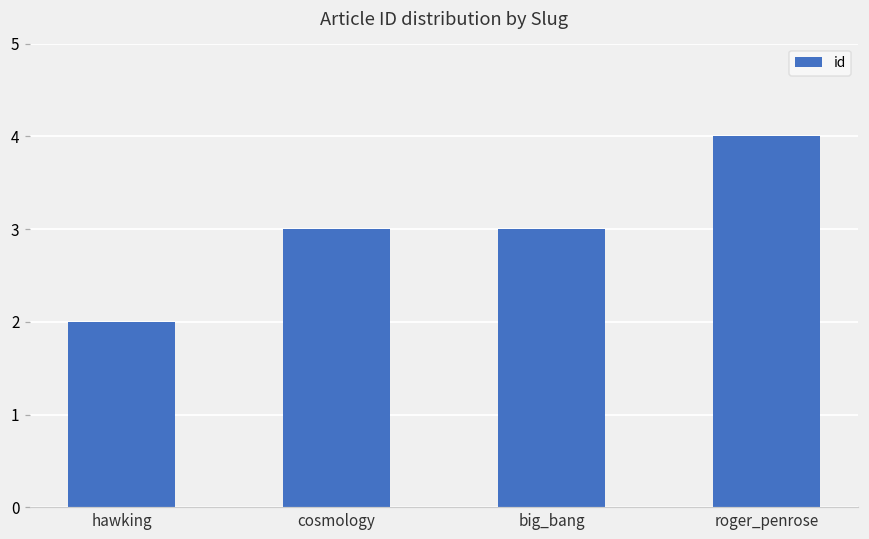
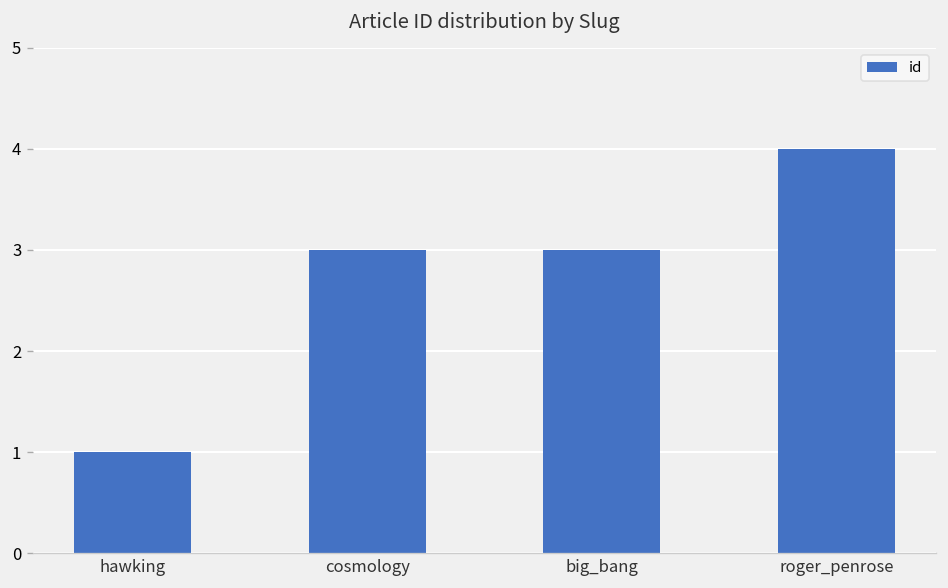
hawking: 2 -> 1
